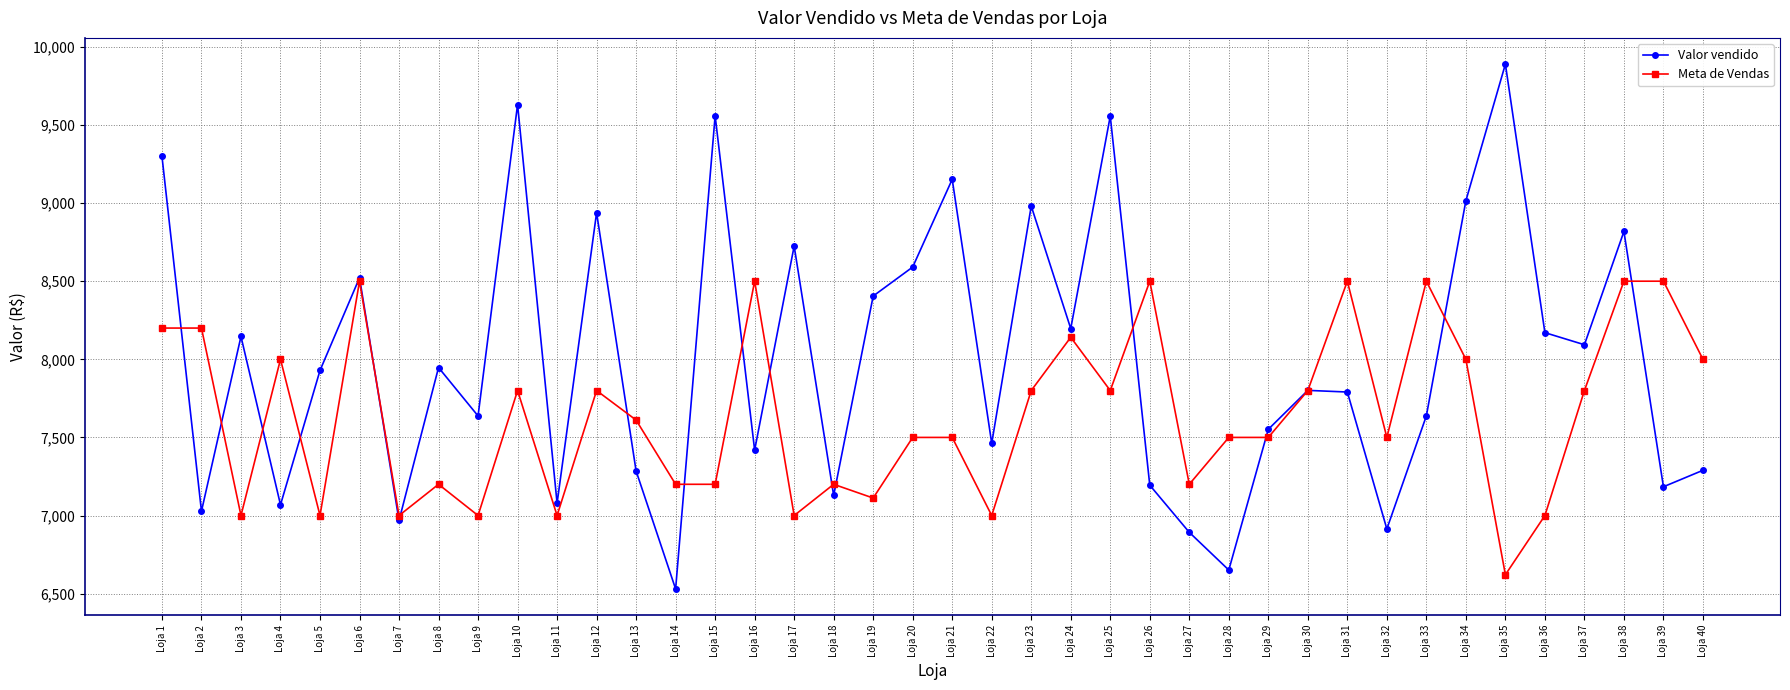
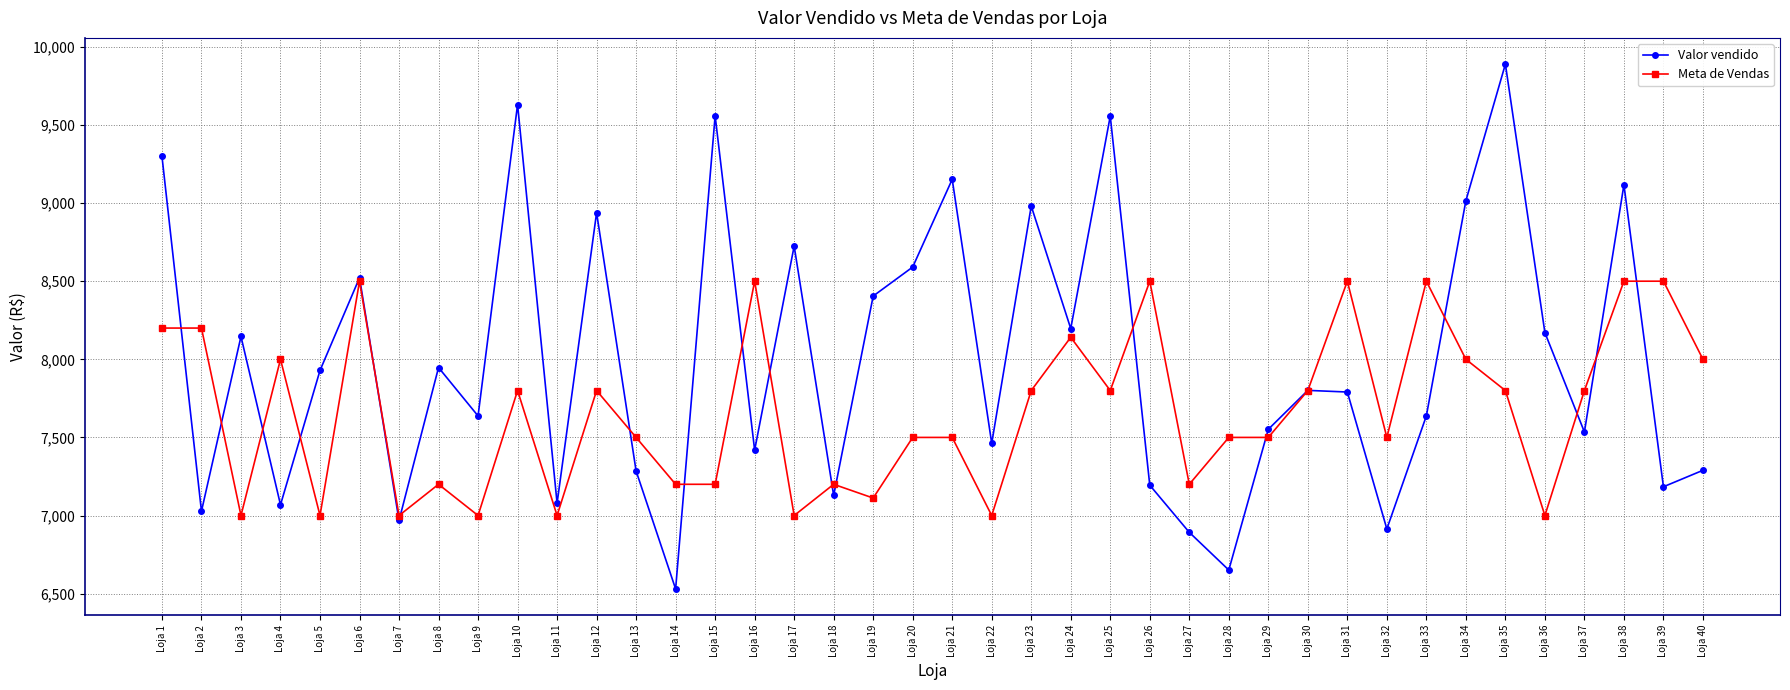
Meta de Vendas, Loja 13: 7,610 -> 7,500
Meta de Vendas, Loja 35: 6,620 -> 7,800
Valor vendido, Loja 37: 8,090 -> 7,530
Valor vendido, Loja 38: 8,820 -> 9,120
